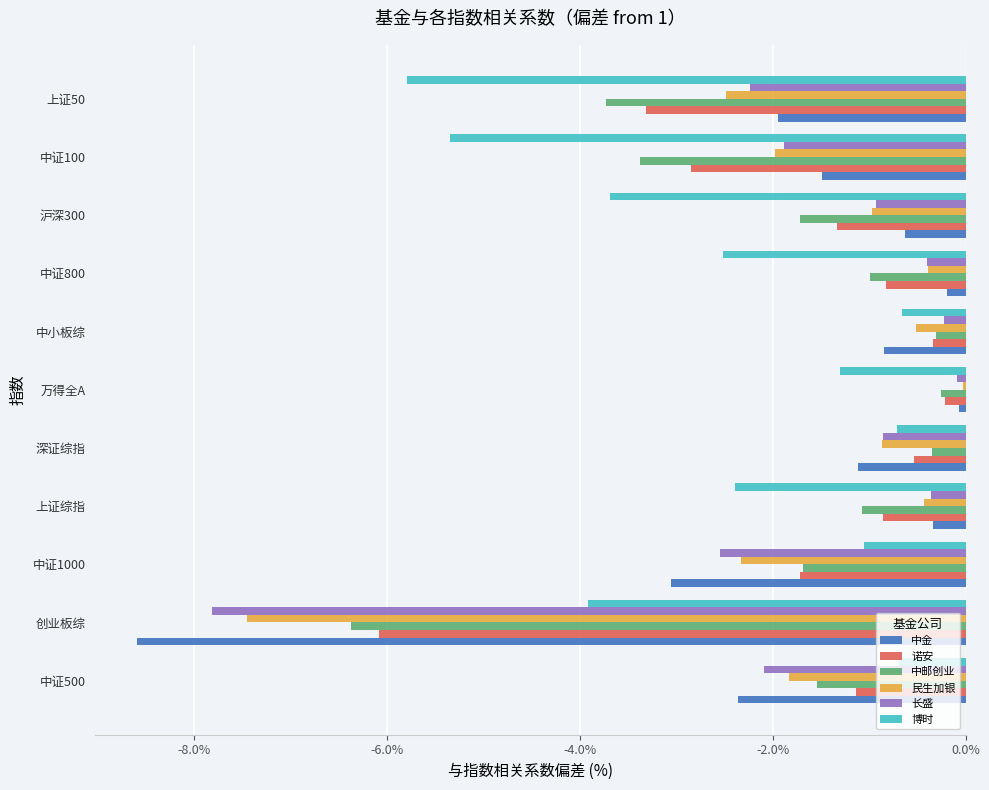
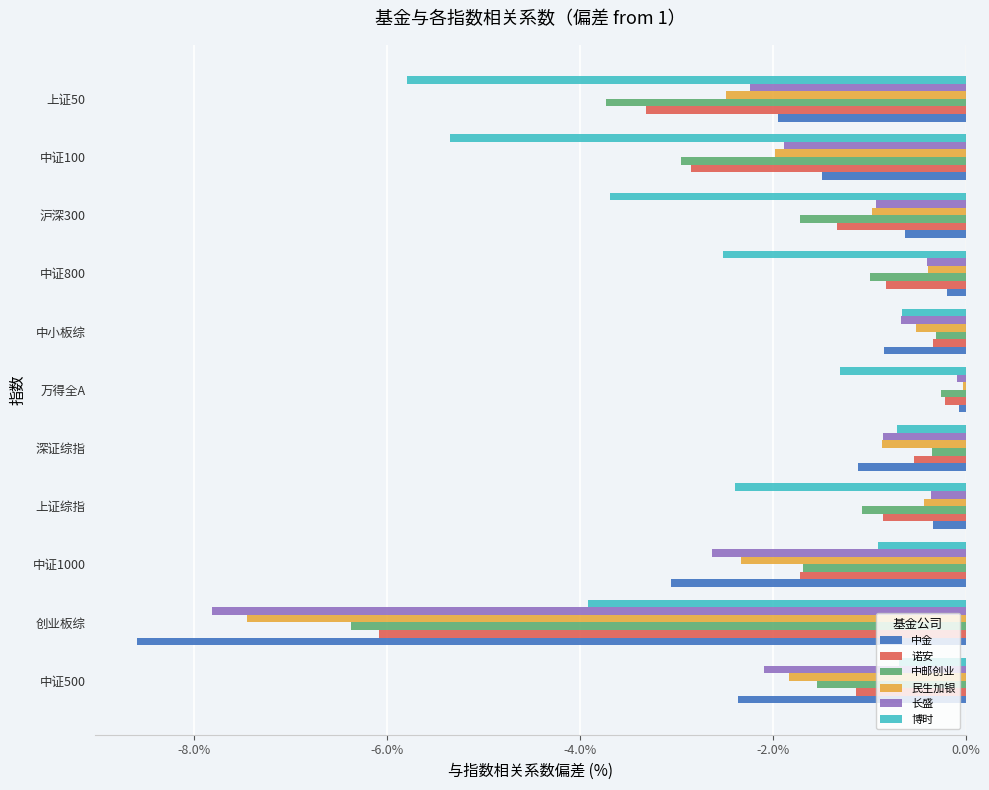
中邮创业, 中证100: -3.4% -> -2.9%
长盛, 中小板综: -0.2% -> -0.7%
博时, 中证1000: -1.1% -> -0.9%
长盛, 中证1000: -2.5% -> -2.6%
